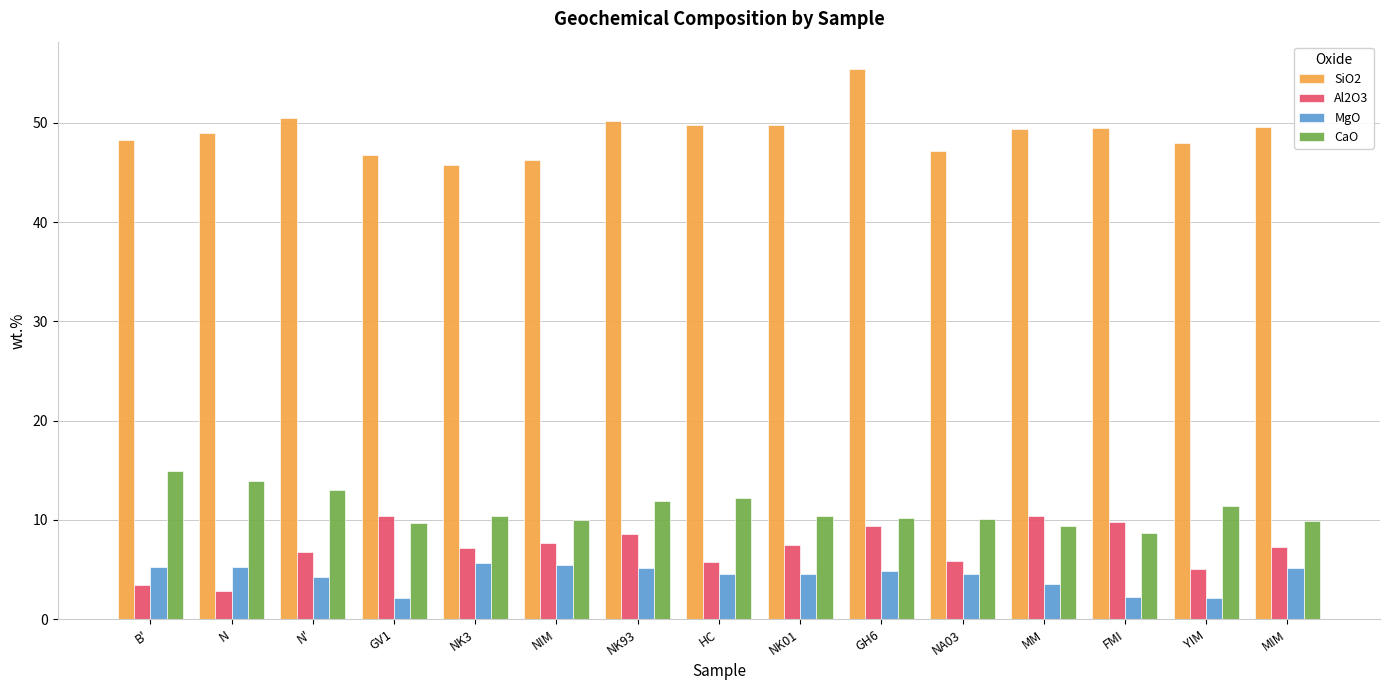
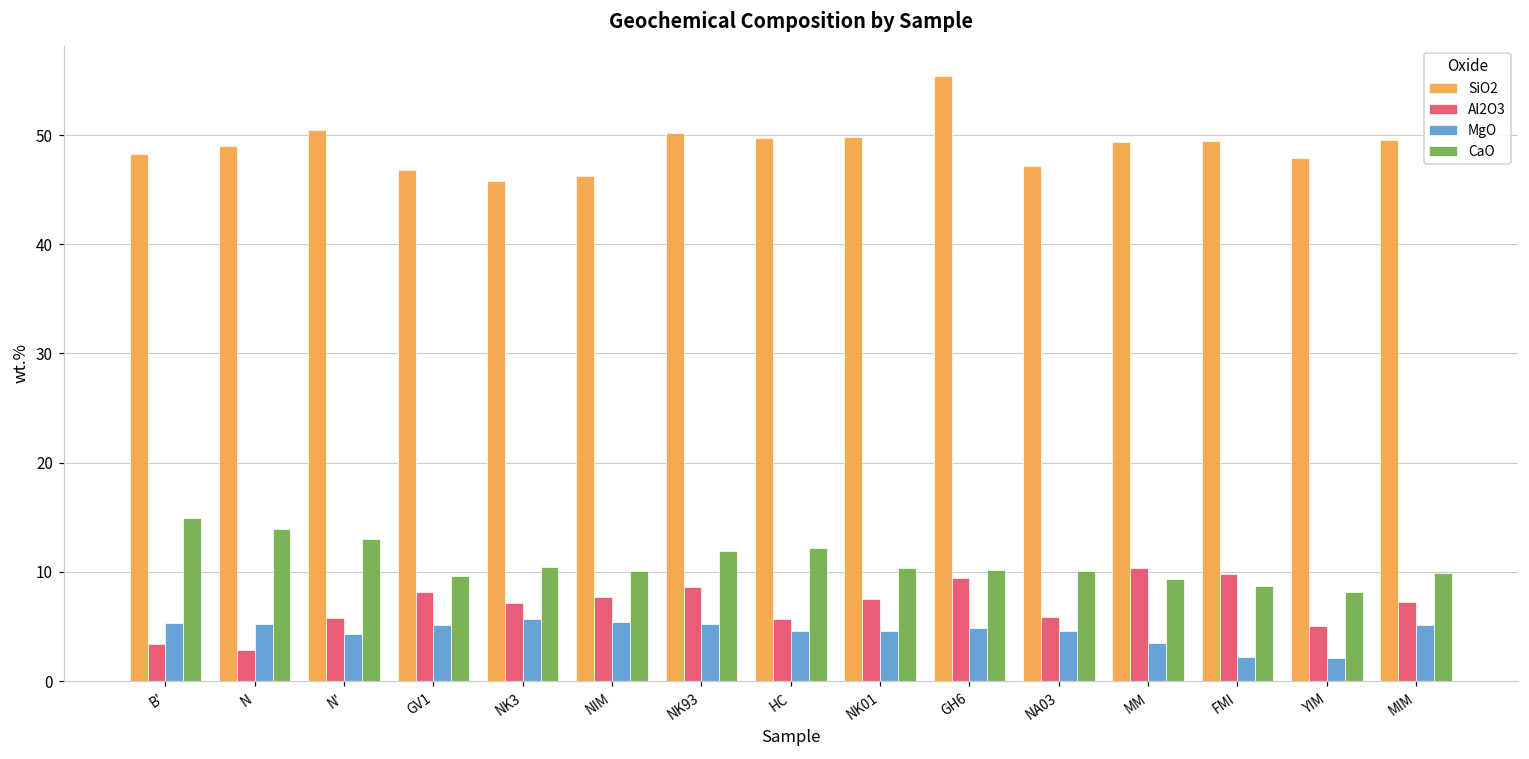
Al2O3, N': 7 -> 6
Al2O3, GV1: 10 -> 8
MgO, GV1: 2 -> 5
CaO, YIM: 11 -> 8
